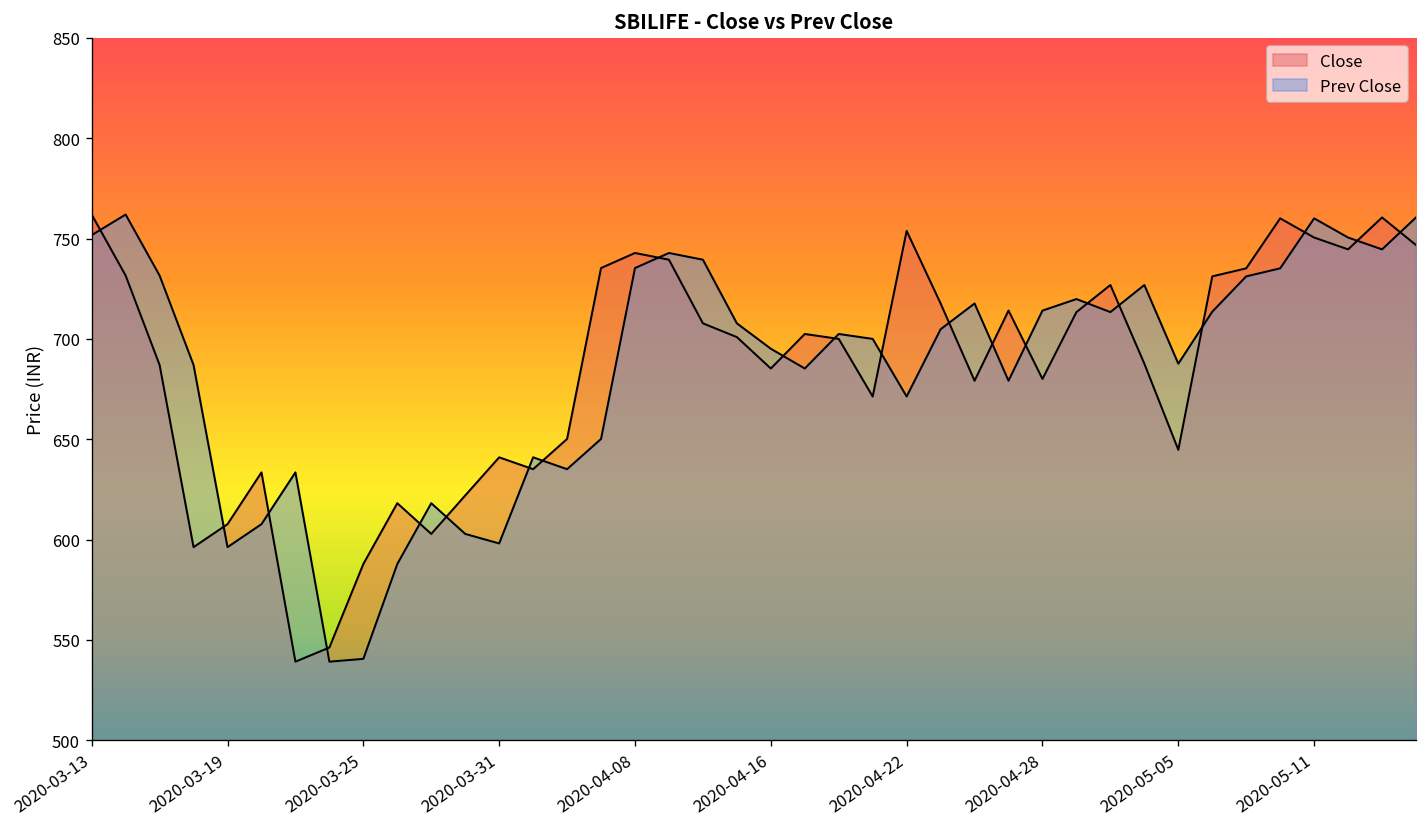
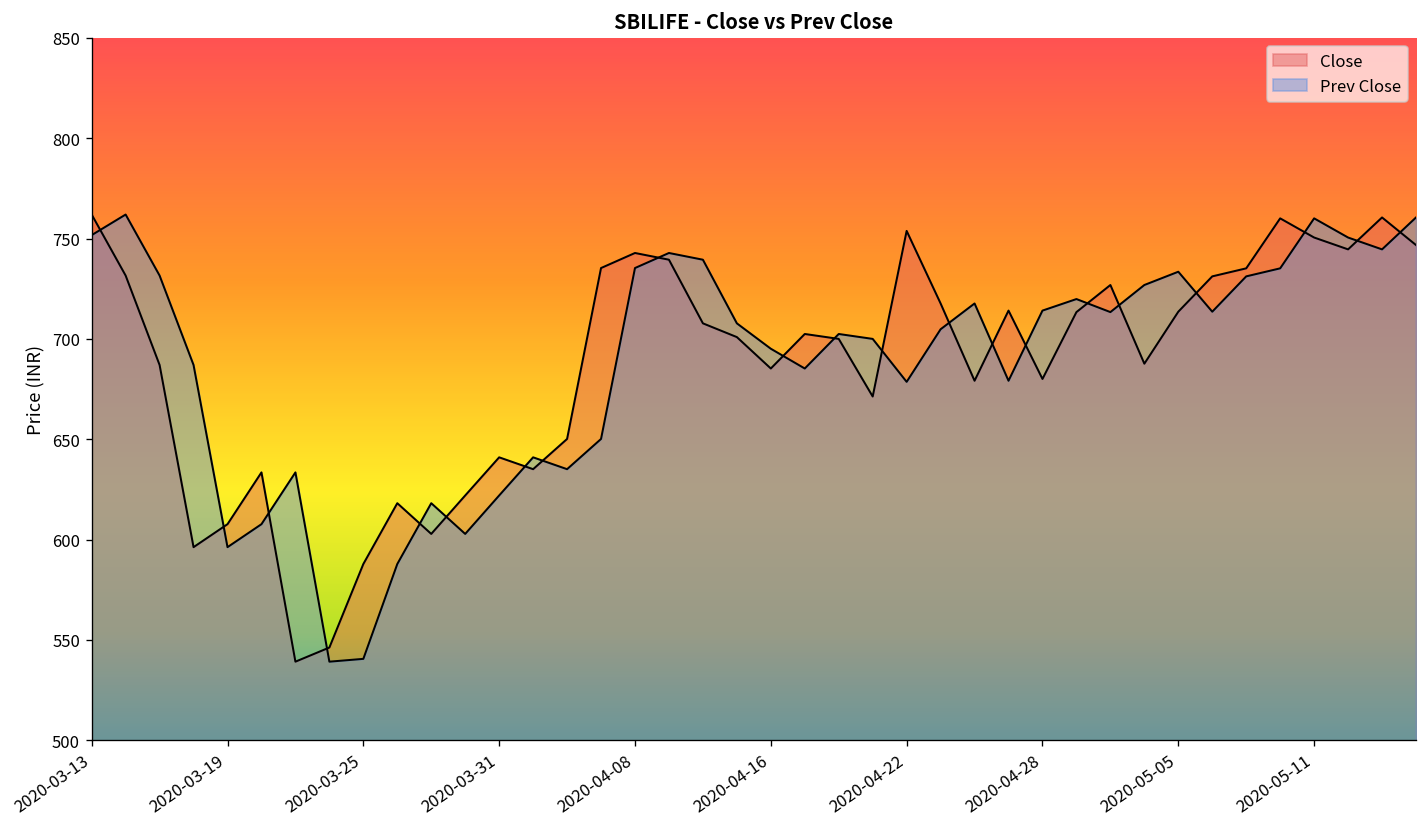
Prev Close, 2020-03-31: 598 -> 622
Prev Close, 2020-04-22: 671 -> 679
Close, 2020-05-05: 645 -> 714
Prev Close, 2020-05-05: 688 -> 733
